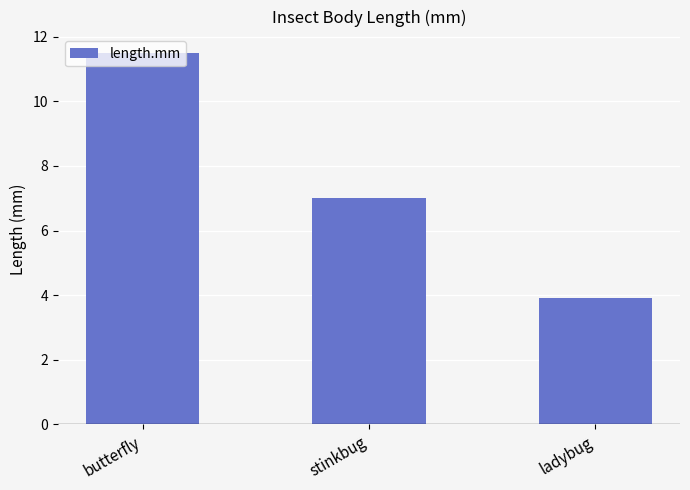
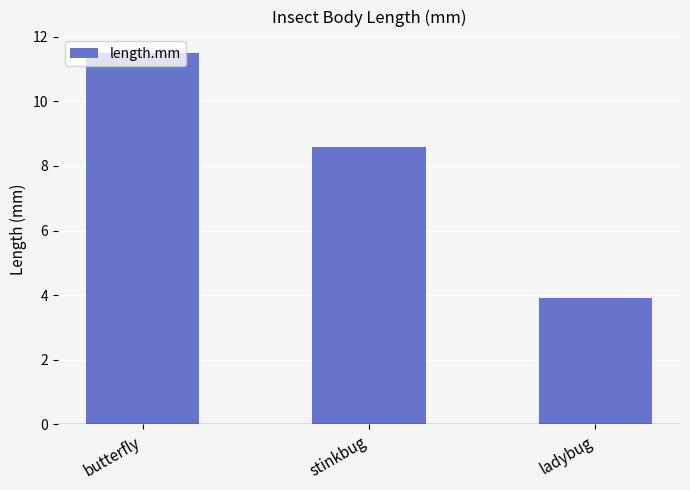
stinkbug: 7.0 -> 8.6
